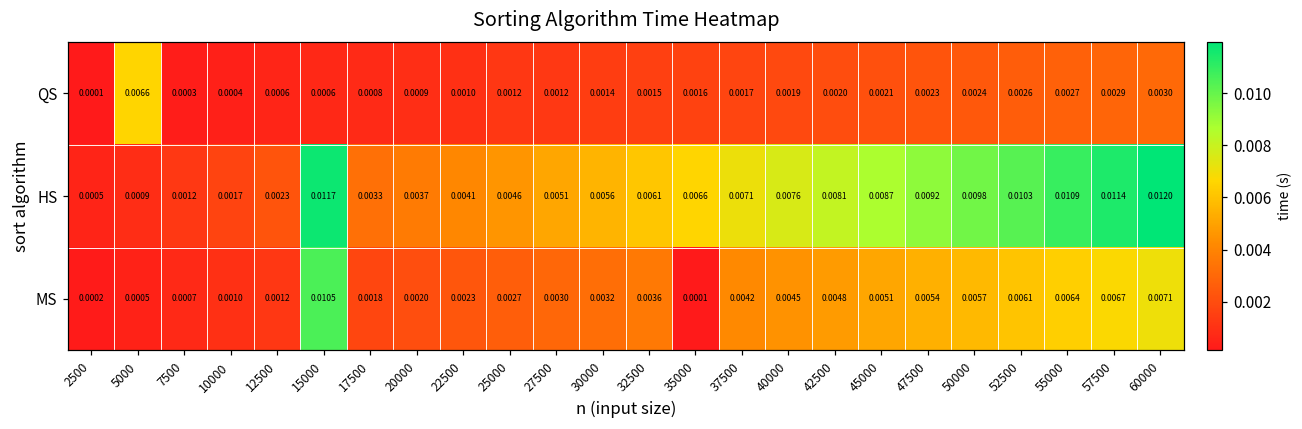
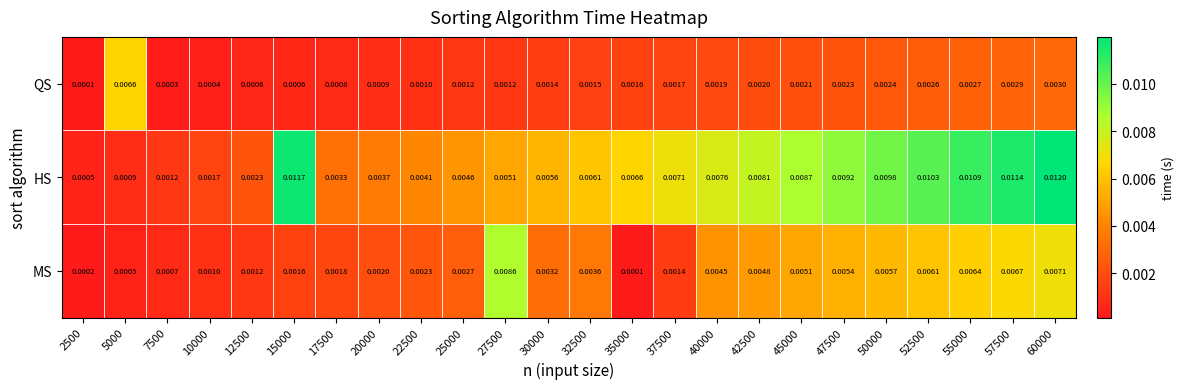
MS, 15000: 0.0105 -> 0.0016
MS, 27500: 0.0030 -> 0.0086
MS, 37500: 0.0042 -> 0.0014
